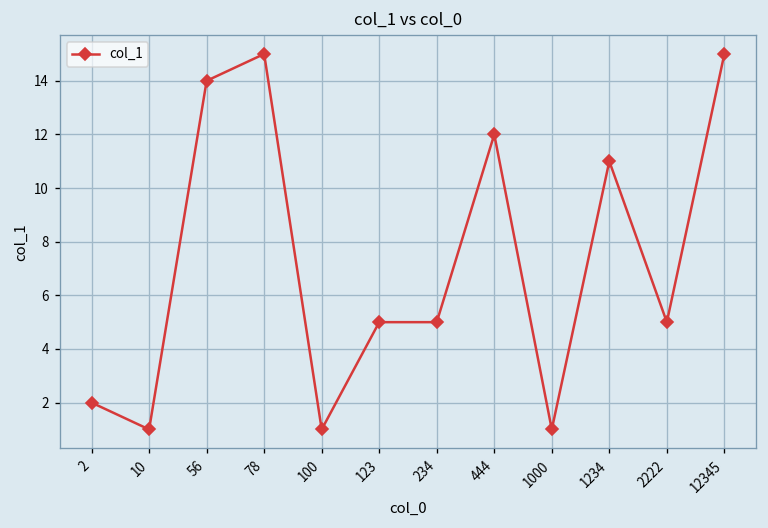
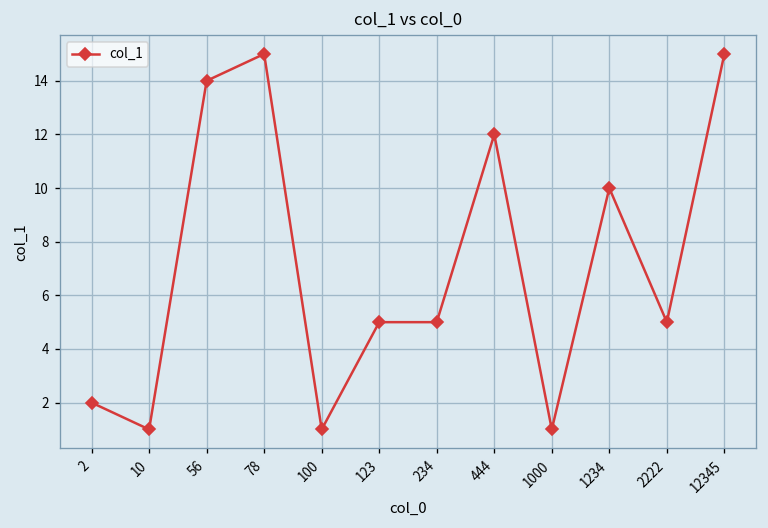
1234: 11 -> 10
